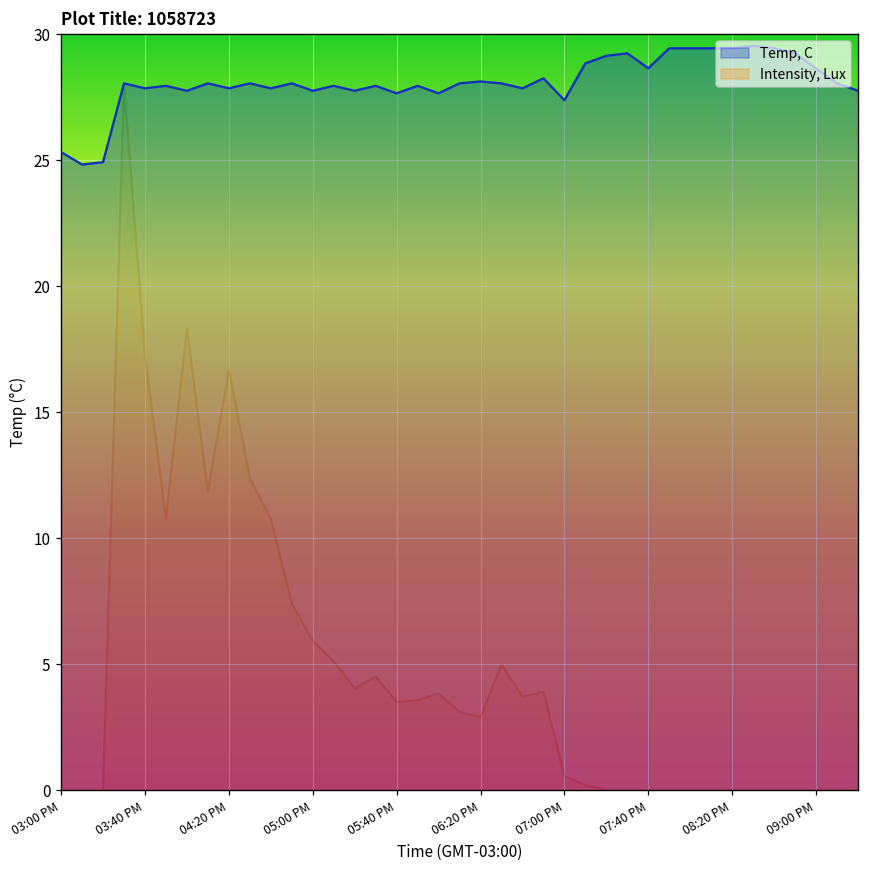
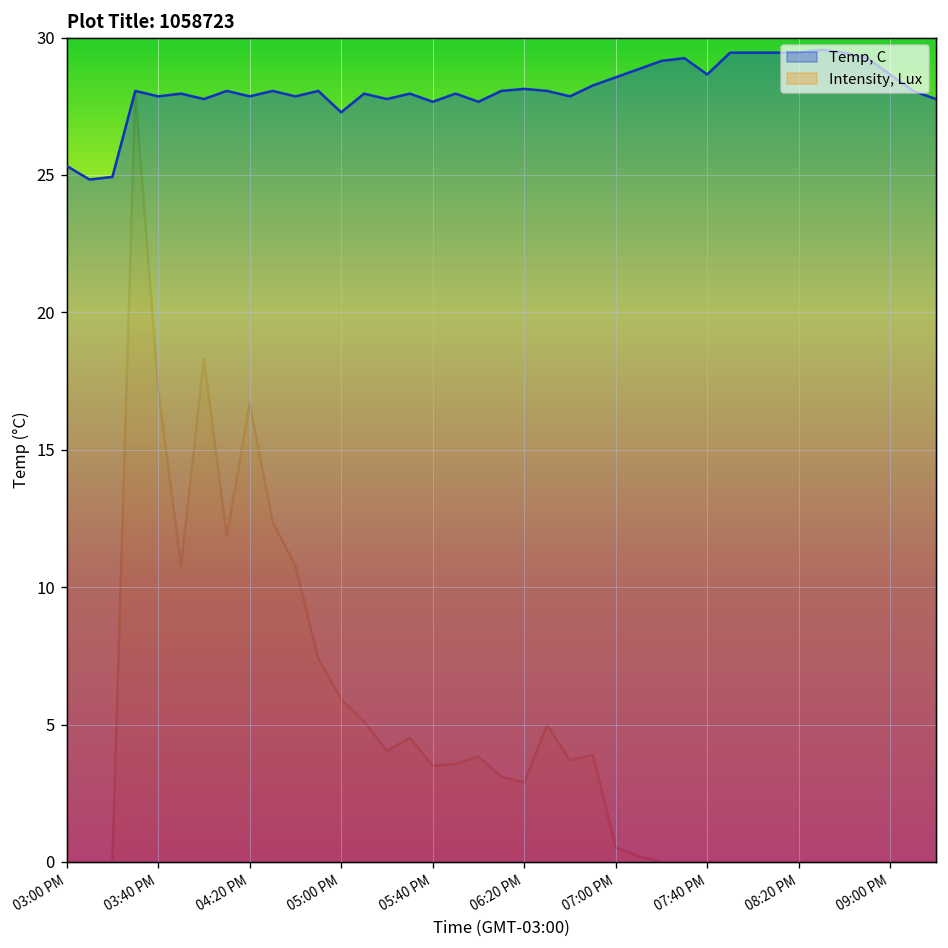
Temp, C, 05:00 PM: 27.8 -> 27.3
Temp, C, 07:00 PM: 27.4 -> 28.6
